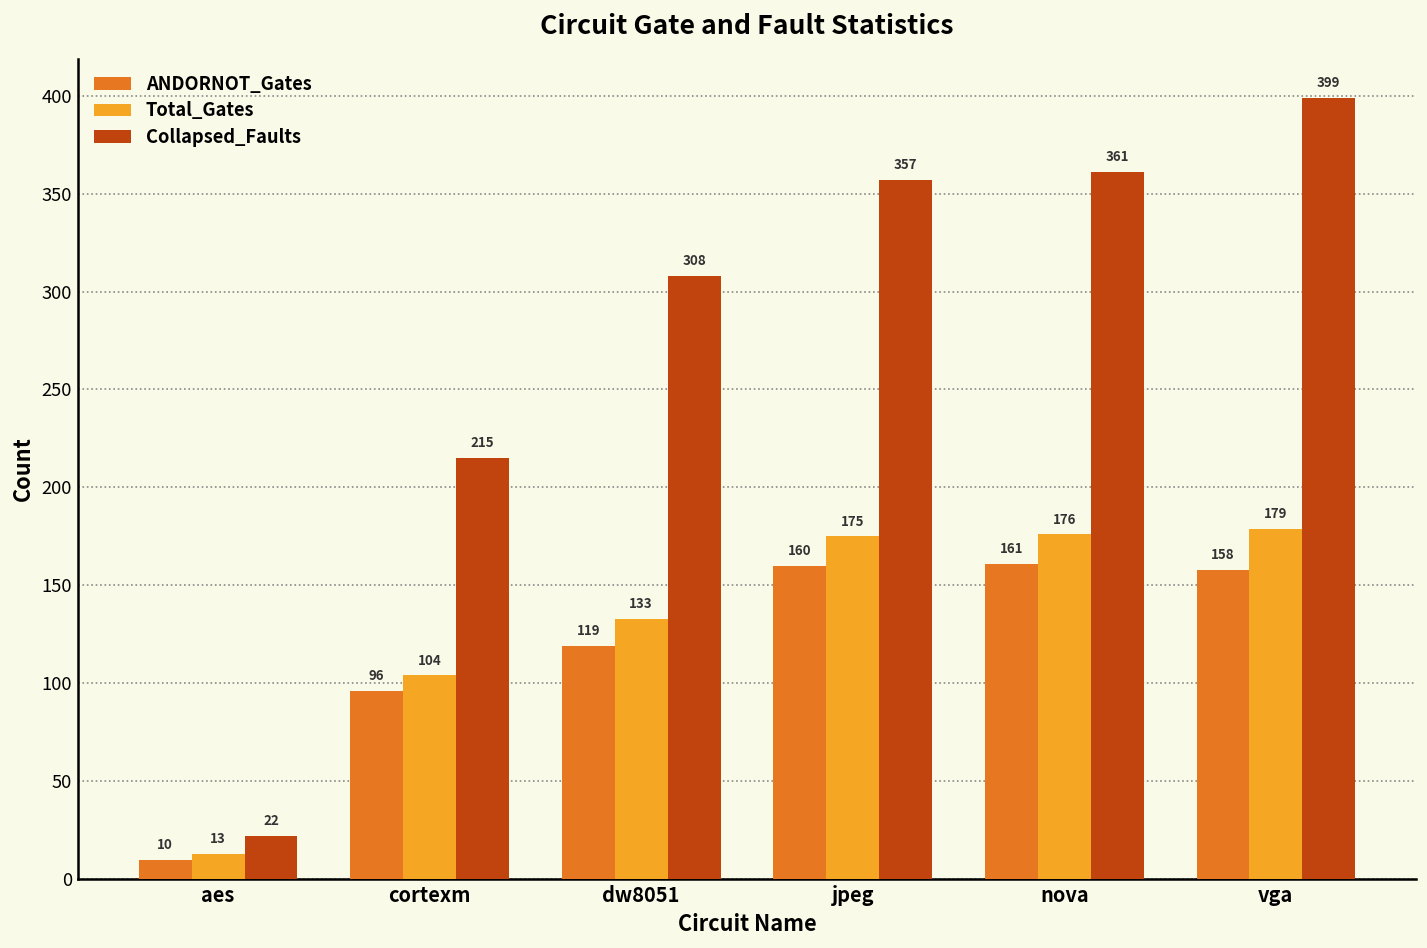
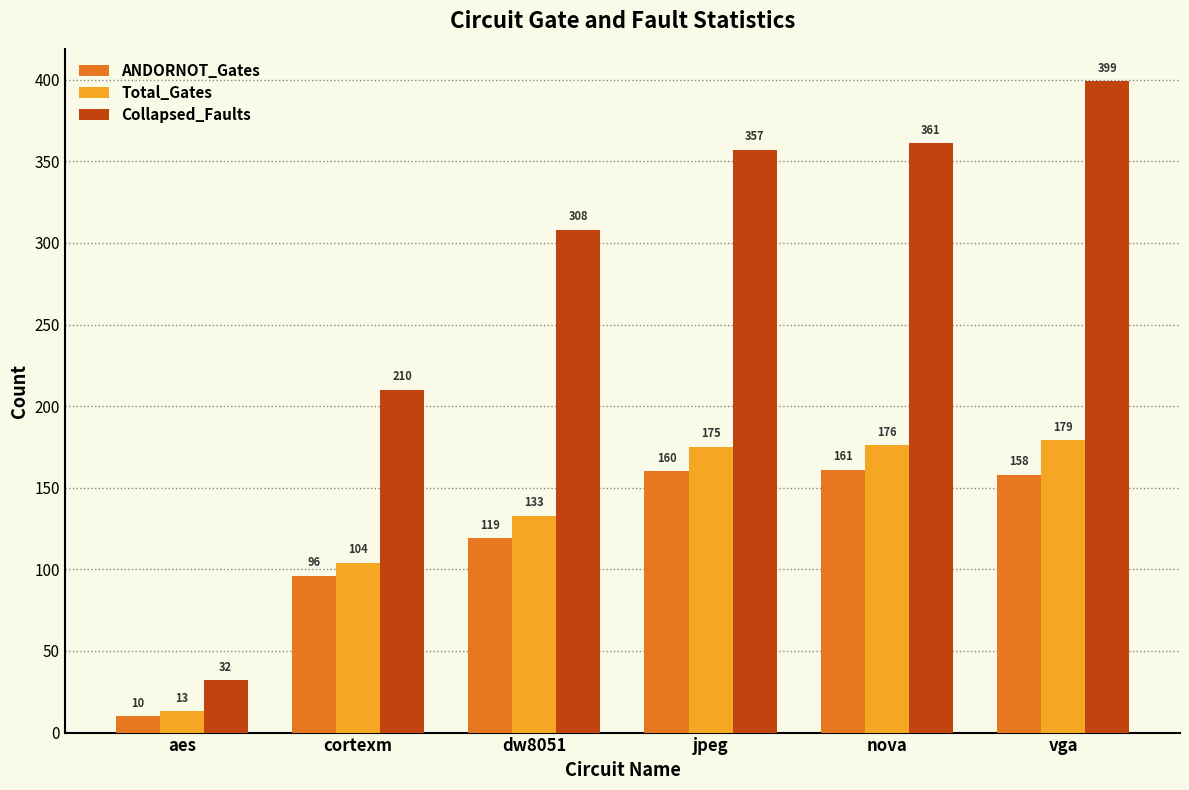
Collapsed_Faults, aes: 22 -> 32
Collapsed_Faults, cortexm: 215 -> 210
